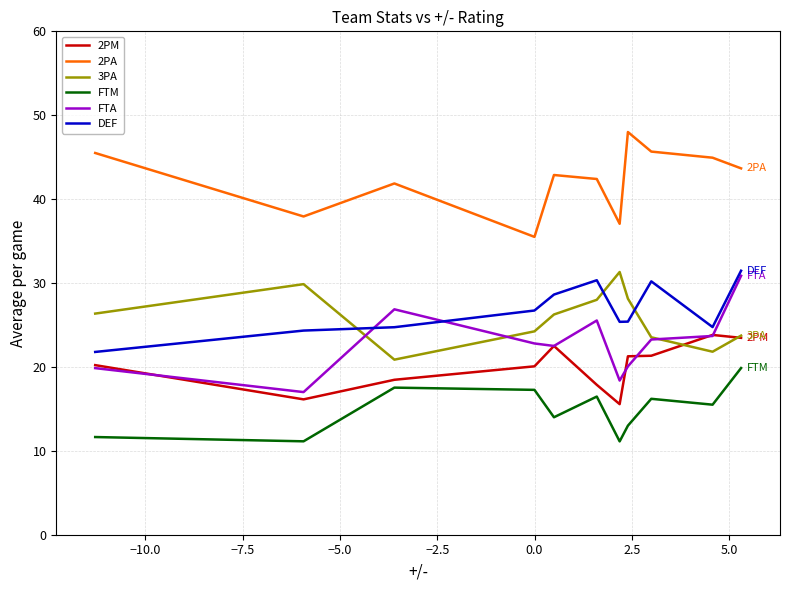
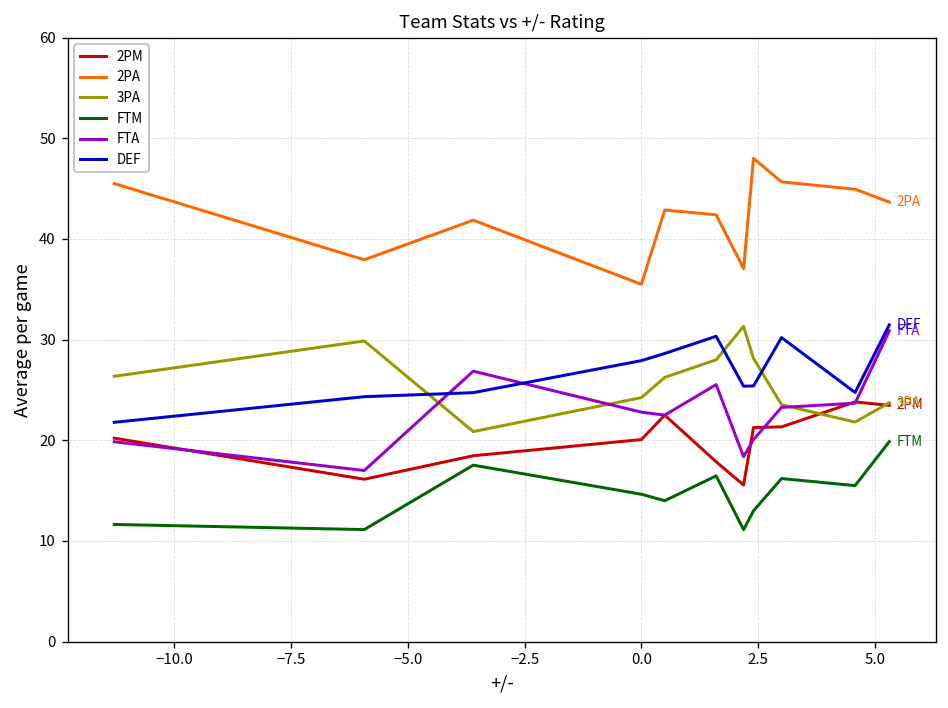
FTM, 0.0: 17 -> 15
DEF, 0.0: 27 -> 28
